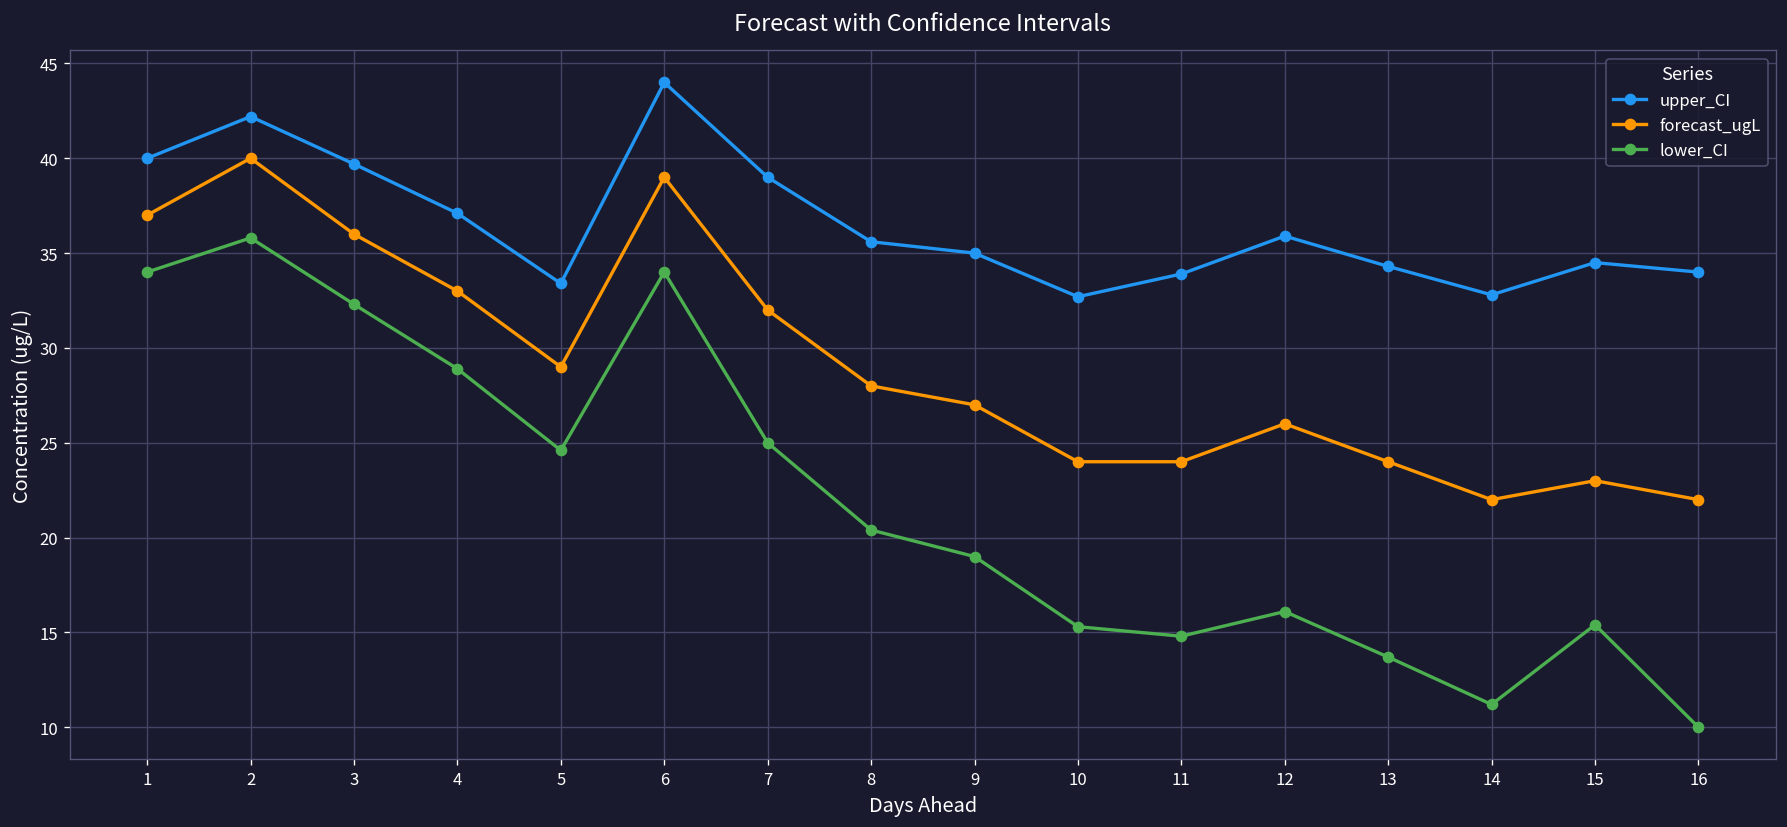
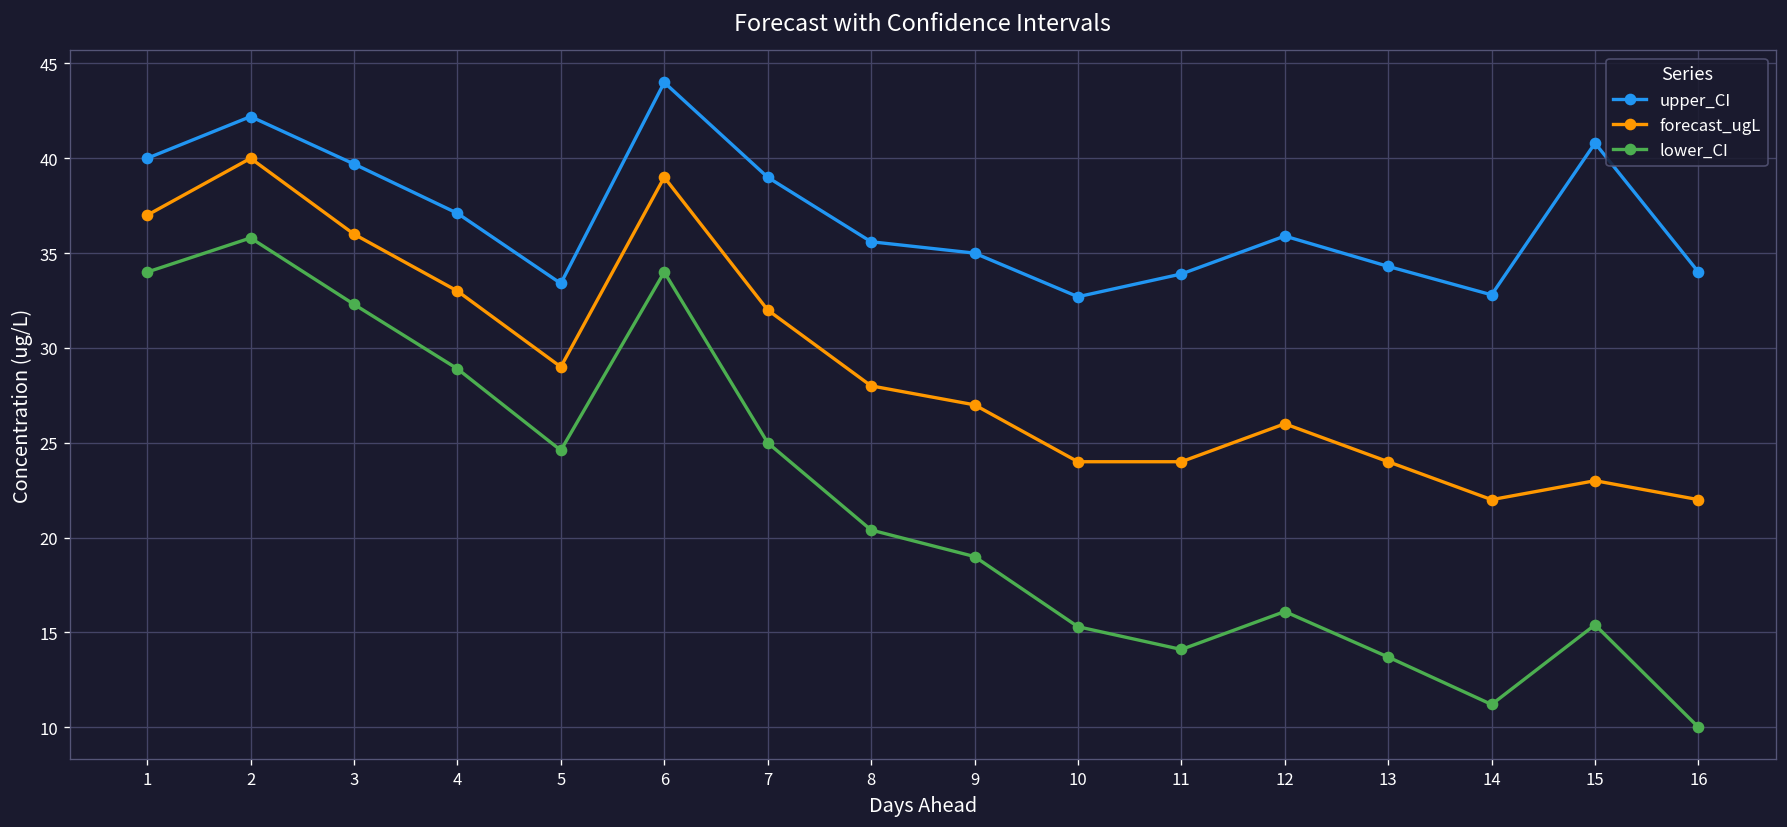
lower_CI, 11: 14.8 -> 14.1
upper_CI, 15: 34.5 -> 40.8
